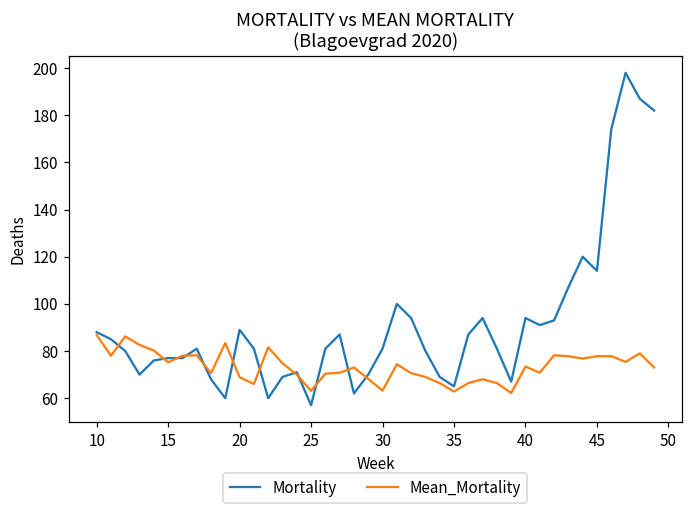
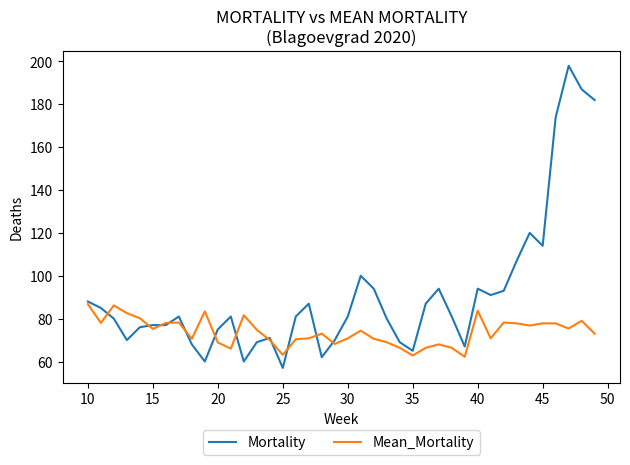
Mortality, 20: 89 -> 75
Mean_Mortality, 30: 63 -> 71
Mean_Mortality, 40: 73 -> 84
